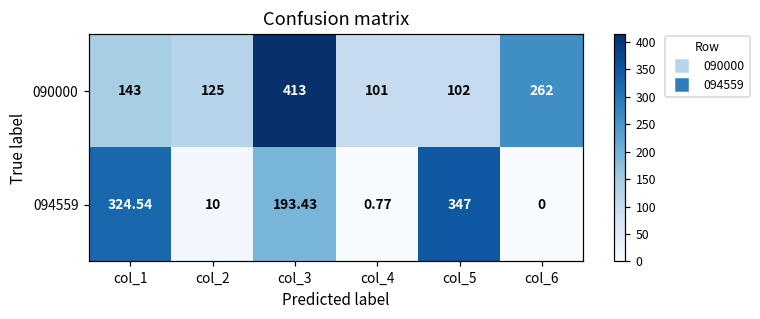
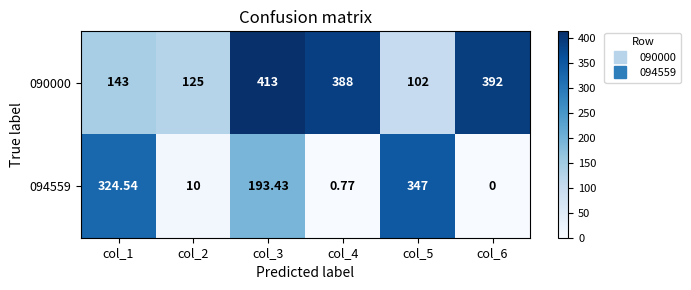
090000, col_4: 101 -> 388
090000, col_6: 262 -> 392
